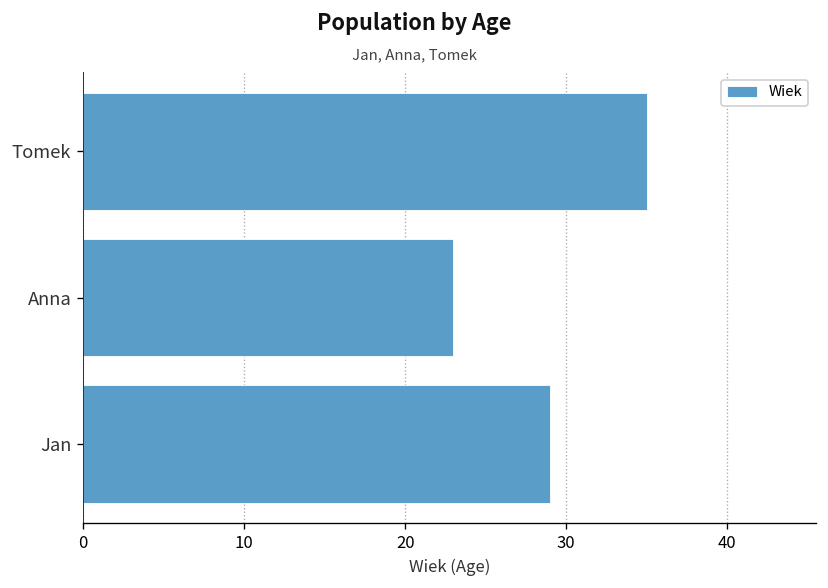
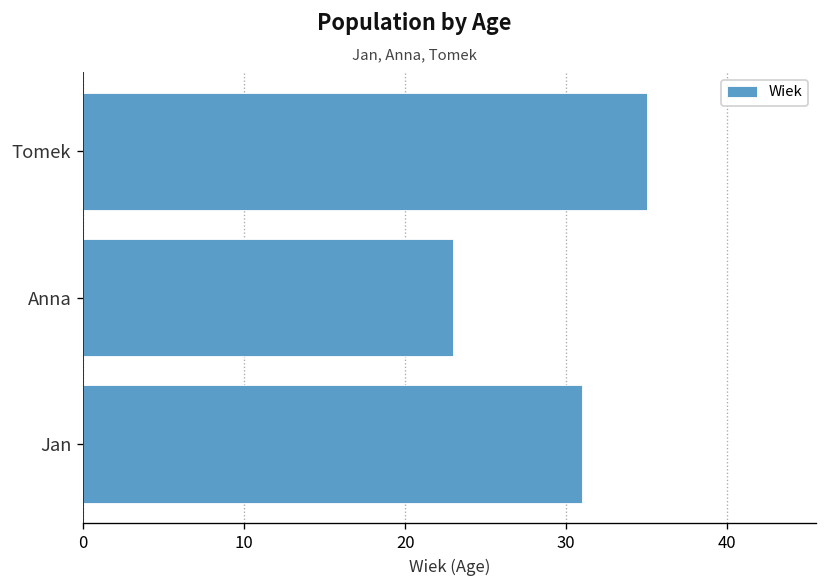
Jan: 29 -> 31
